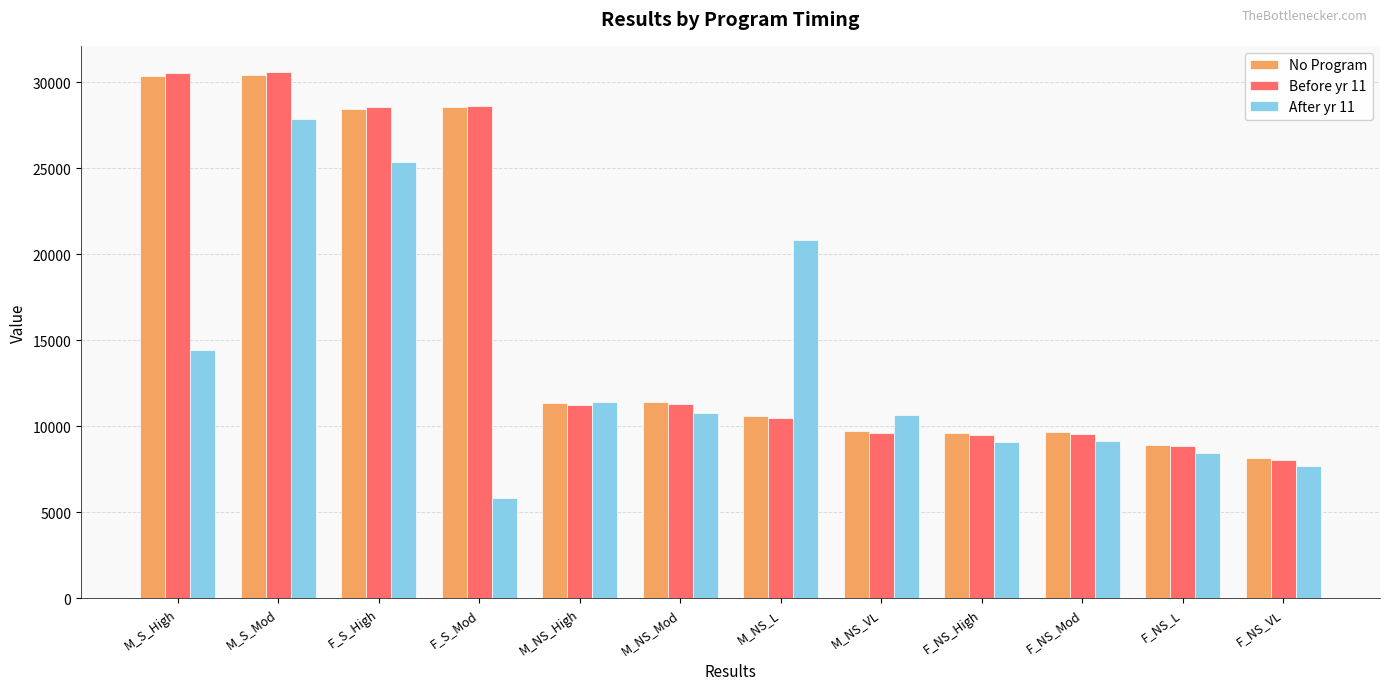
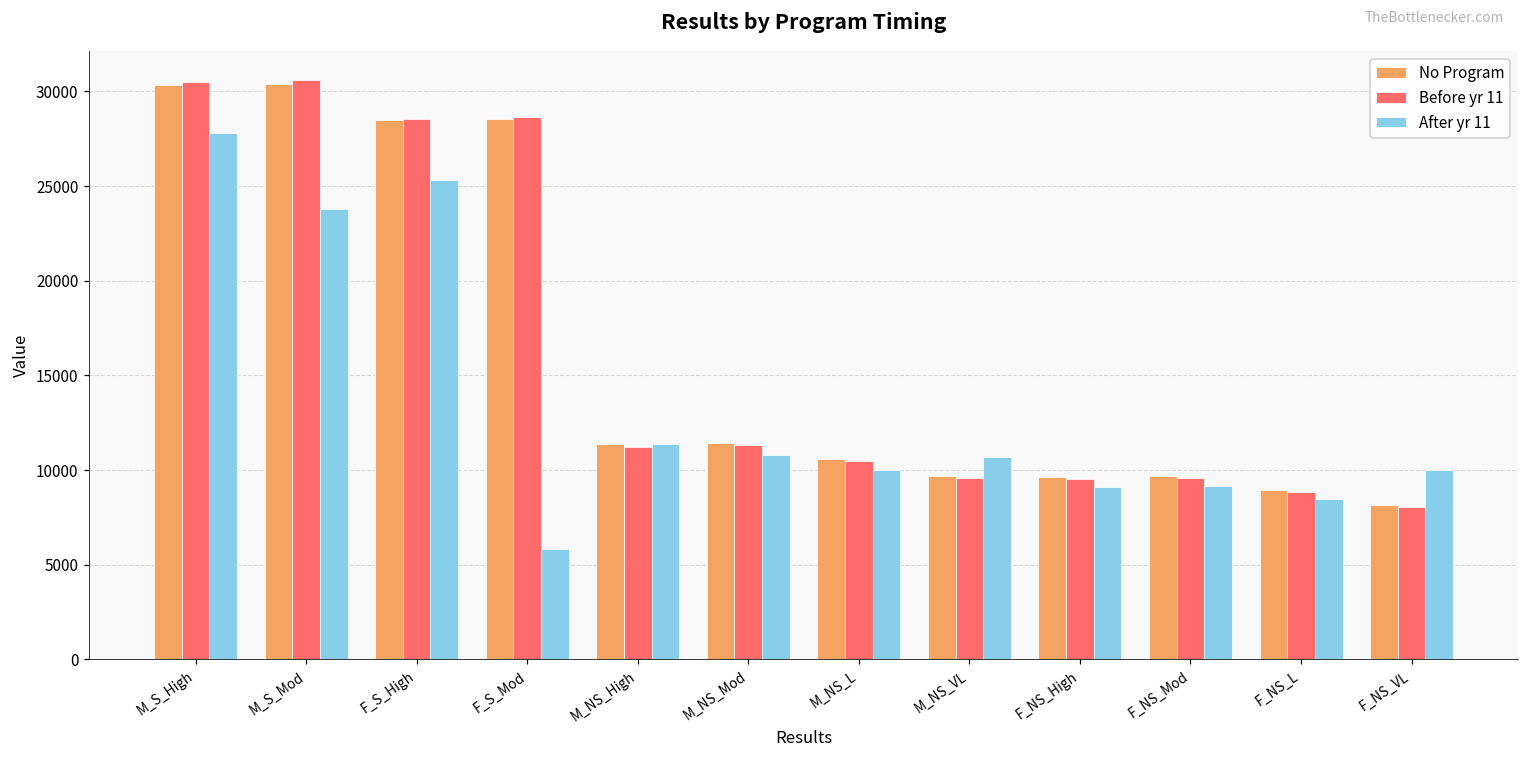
After yr 11, M_S_High: 14400 -> 27800
After yr 11, M_S_Mod: 27900 -> 23800
After yr 11, M_NS_L: 20800 -> 10000
After yr 11, F_NS_VL: 7700 -> 10000
